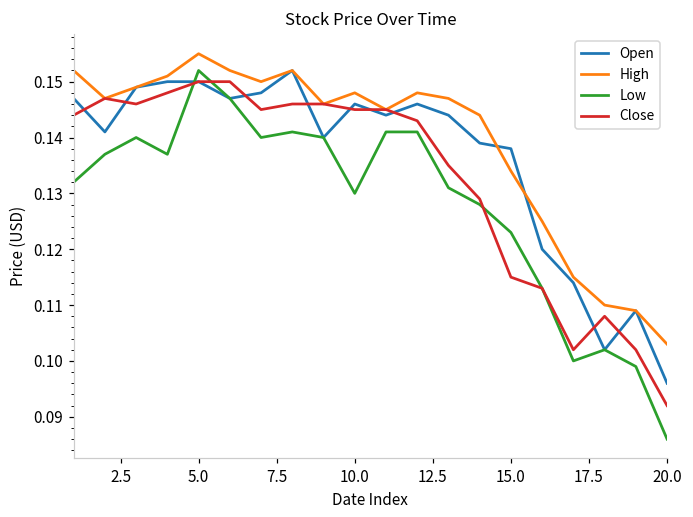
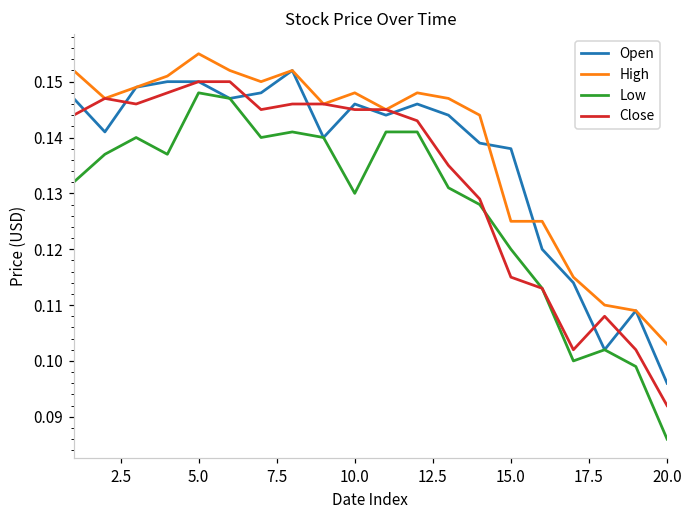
Low, 5.0: 0.152 -> 0.148
High, 15.0: 0.134 -> 0.125
Low, 15.0: 0.123 -> 0.120
